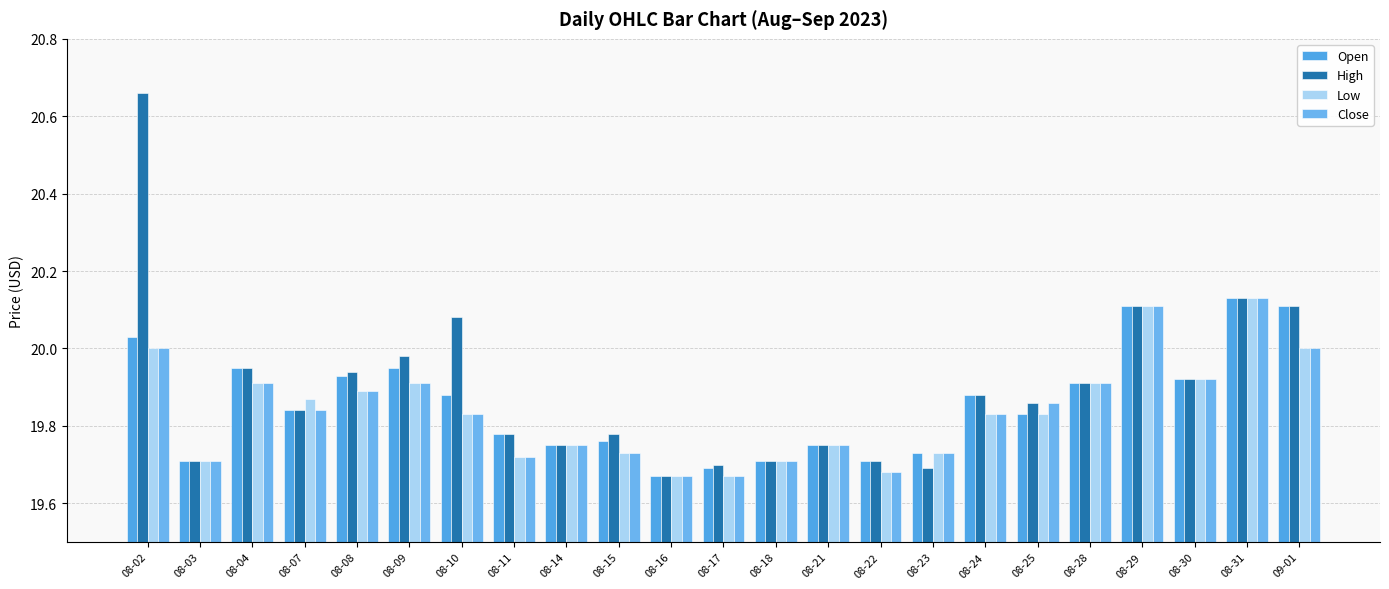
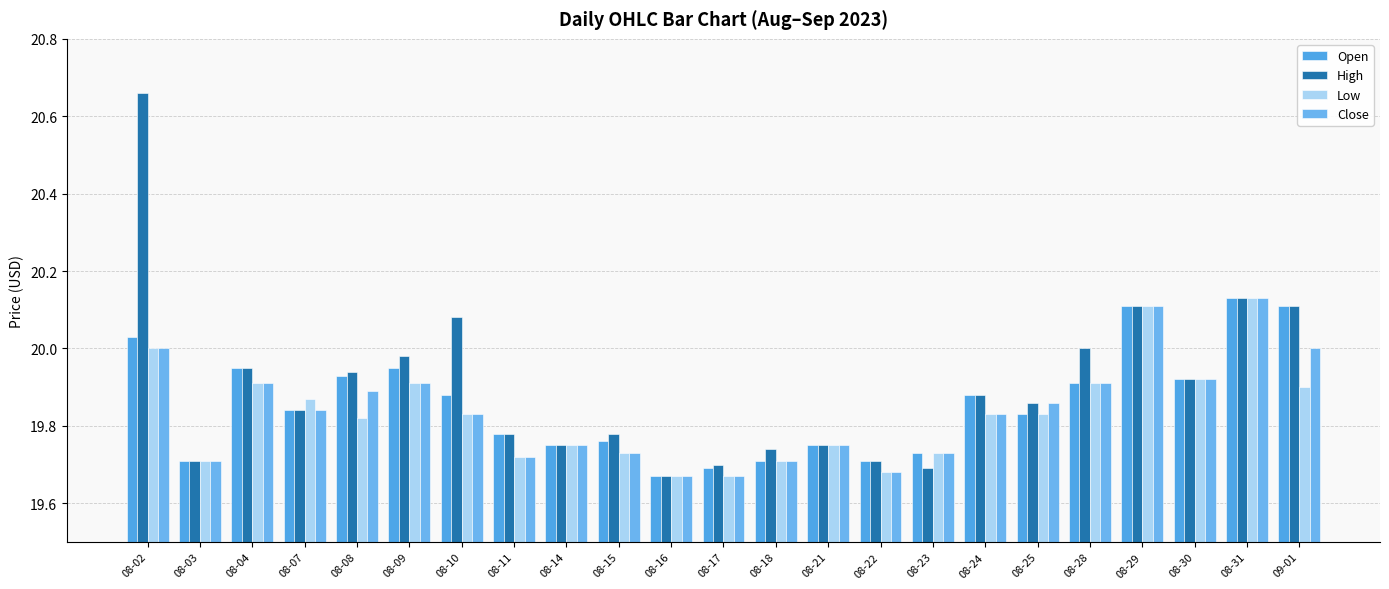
Low, 08-08: 19.89 -> 19.82
High, 08-18: 19.71 -> 19.74
High, 08-28: 19.91 -> 20.00
Low, 09-01: 20.0 -> 19.9
